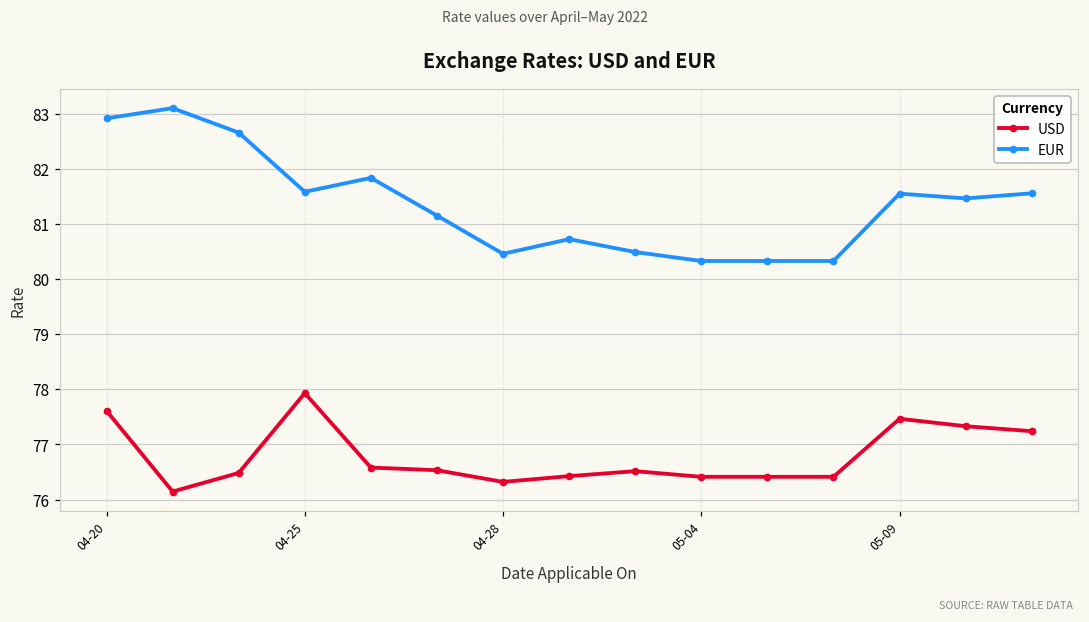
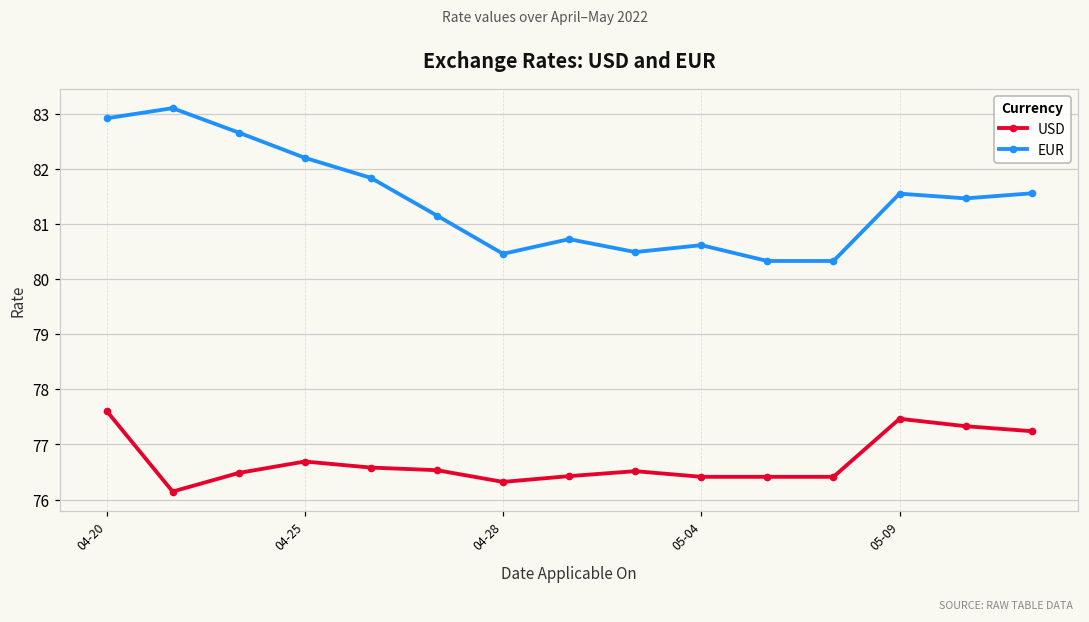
USD, 04-25: 77.9 -> 76.7
EUR, 04-25: 81.6 -> 82.2
EUR, 05-04: 80.3 -> 80.6
